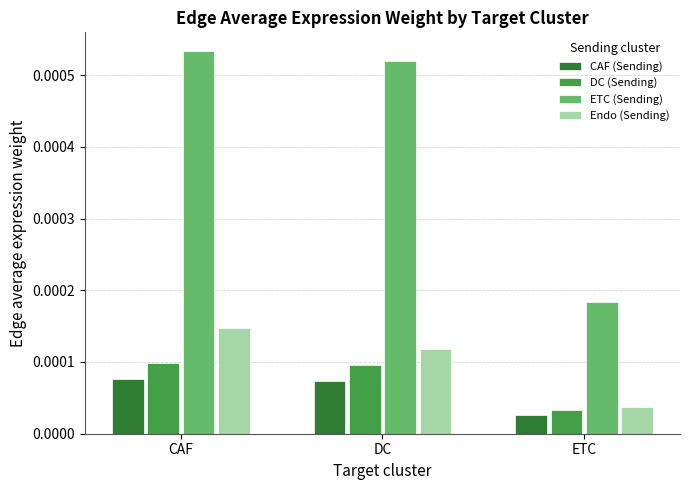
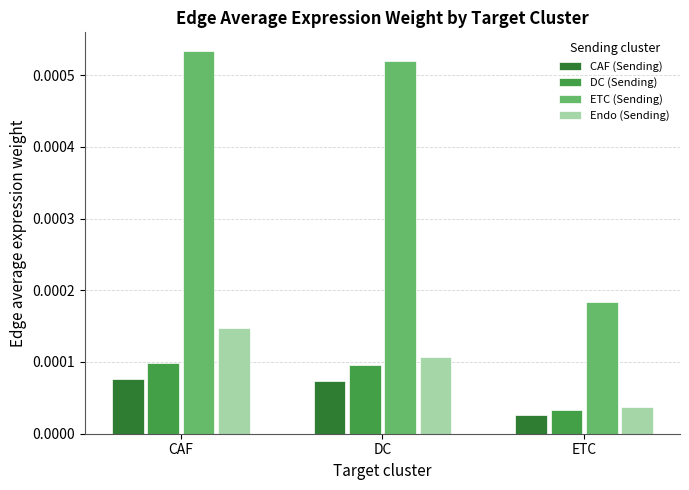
Endo (Sending), DC: 0.00012 -> 0.00011
